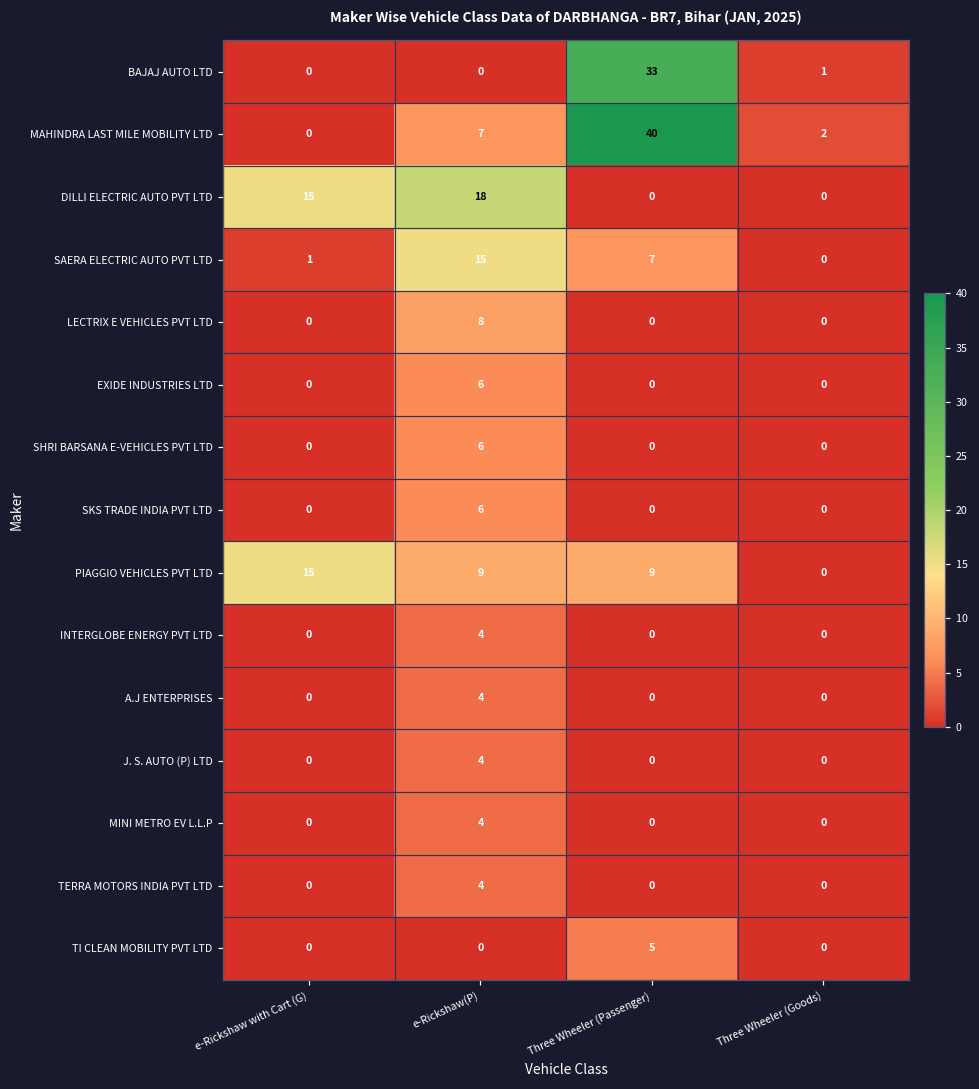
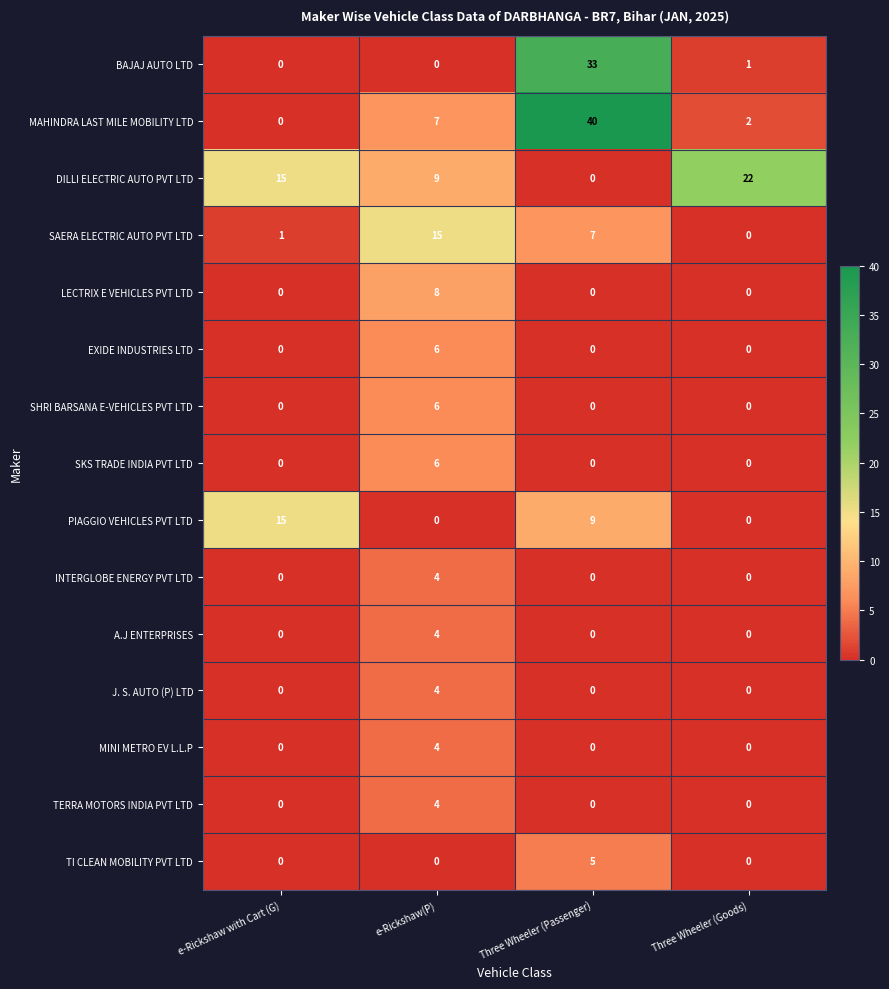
DILLI ELECTRIC AUTO PVT LTD, e-Rickshaw(P): 18 -> 9
DILLI ELECTRIC AUTO PVT LTD, Three Wheeler (Goods): 0 -> 22
PIAGGIO VEHICLES PVT LTD, e-Rickshaw(P): 9 -> 0
